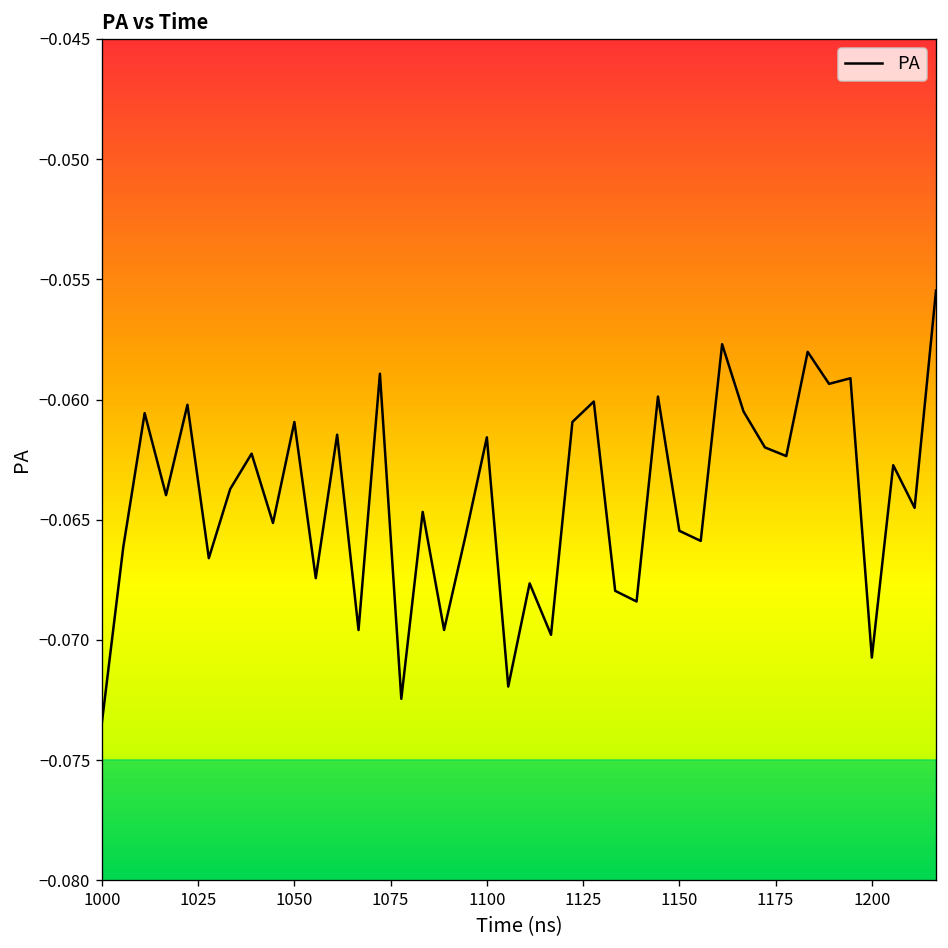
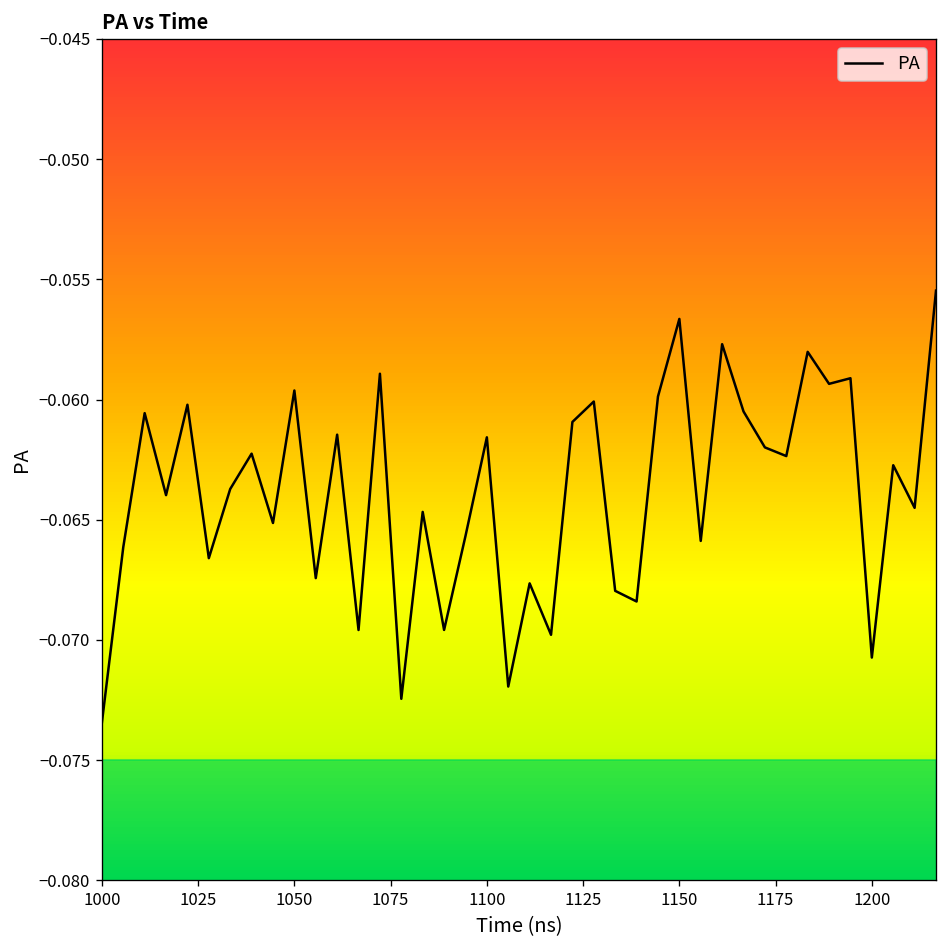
1050: -0.0609 -> -0.0596
1150: -0.0655 -> -0.0566
